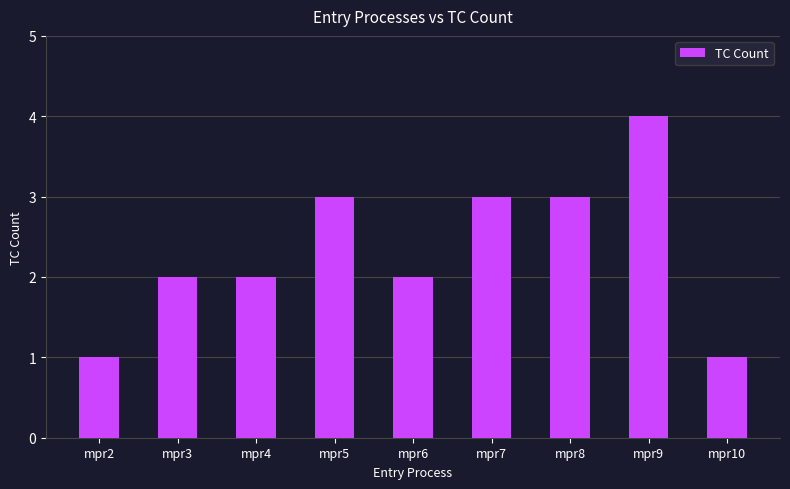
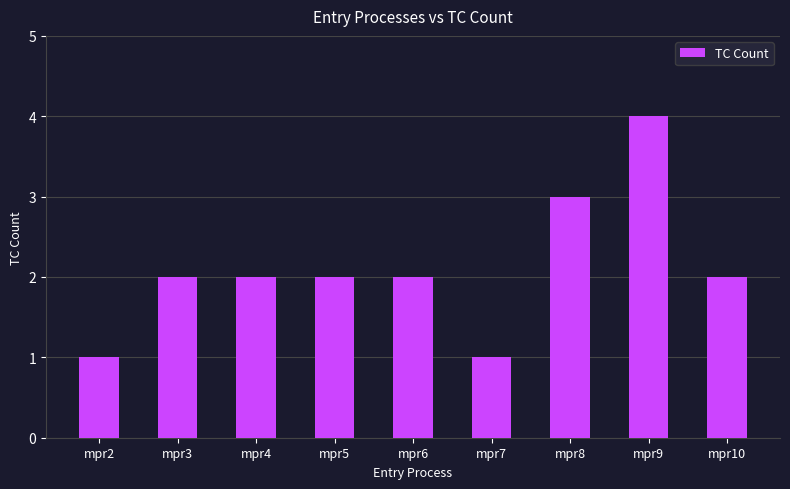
mpr5: 3 -> 2
mpr7: 3 -> 1
mpr10: 1 -> 2
